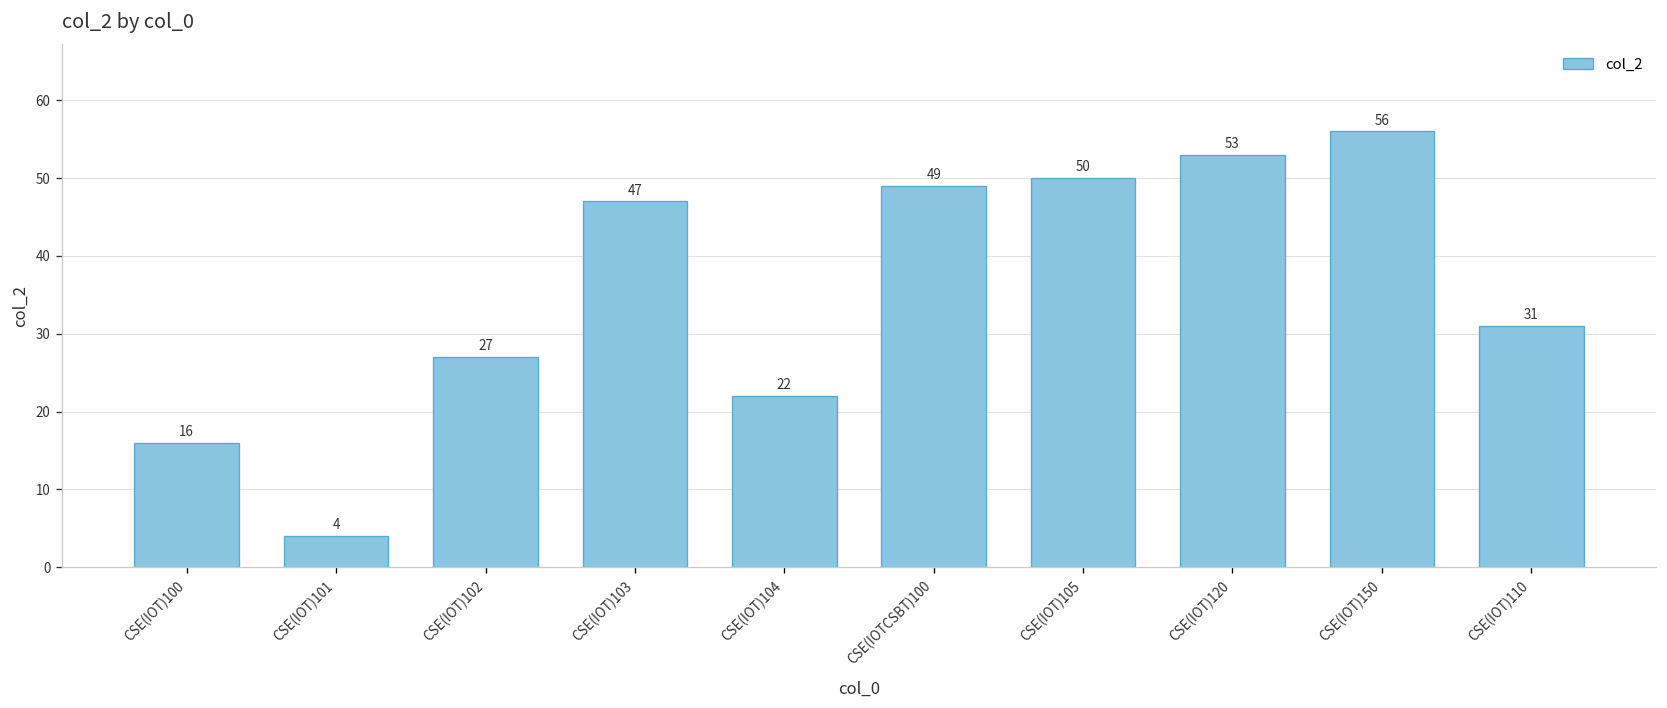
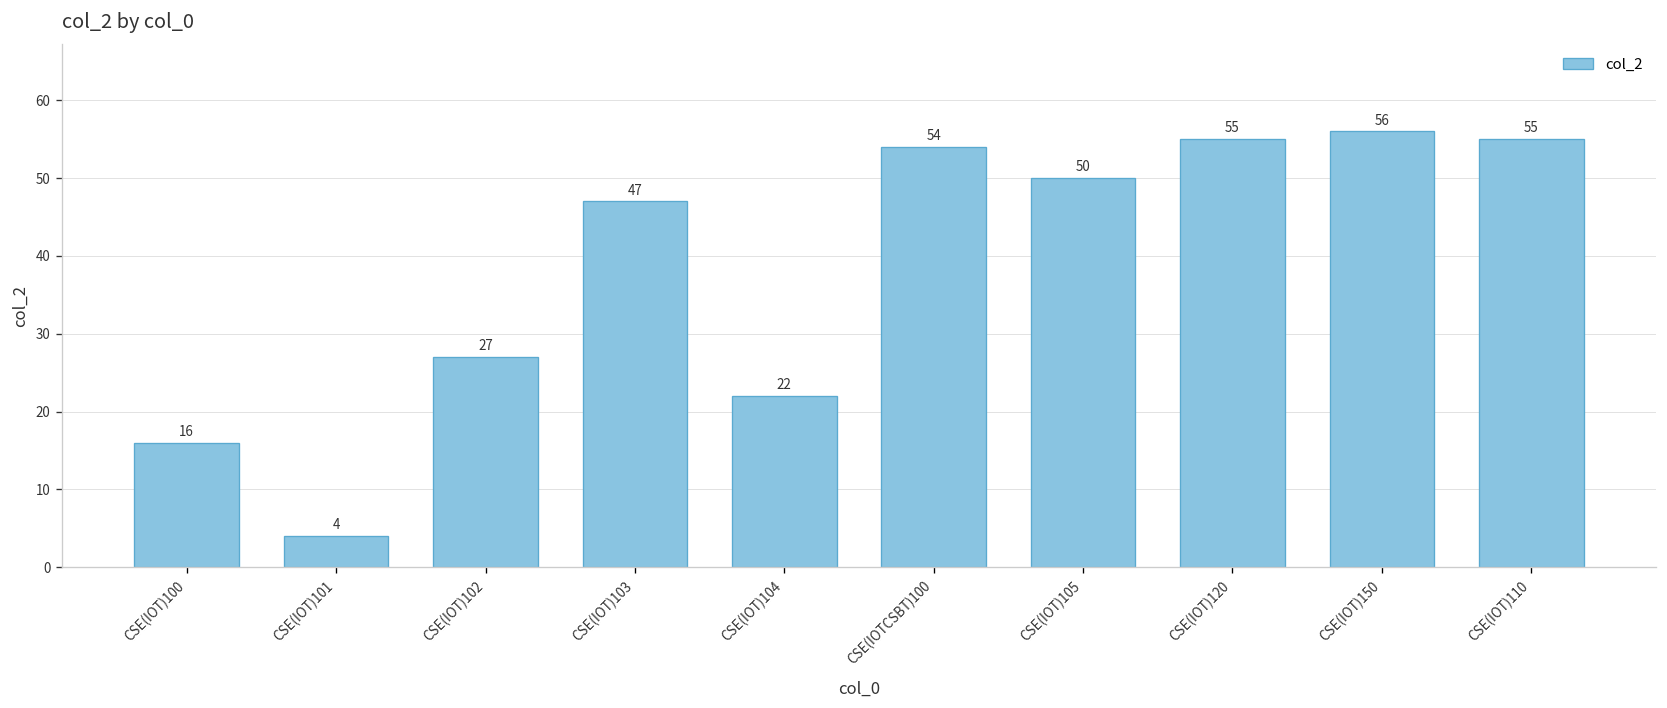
CSE(IOTCSBT)100: 49 -> 54
CSE(IOT)120: 53 -> 55
CSE(IOT)110: 31 -> 55
